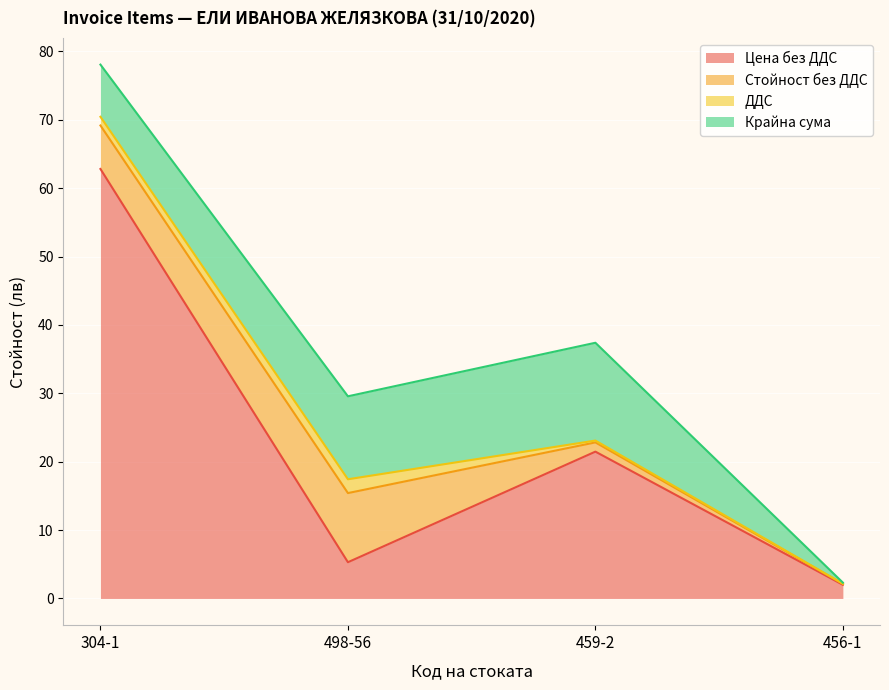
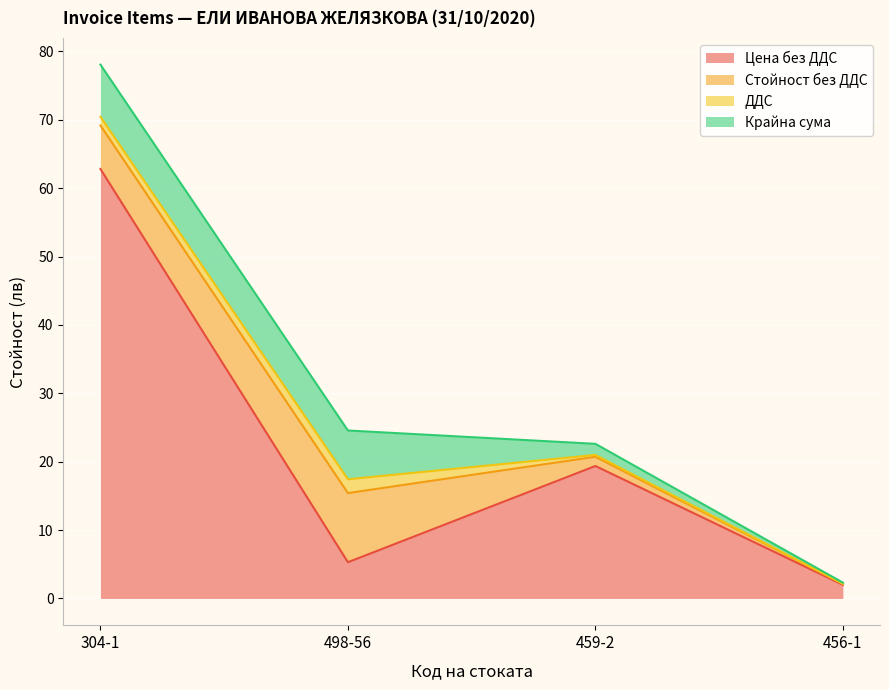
Крайна сума, 498-56: 12 -> 7
Цена без ДДС, 459-2: 21 -> 19
Крайна сума, 459-2: 14 -> 2
